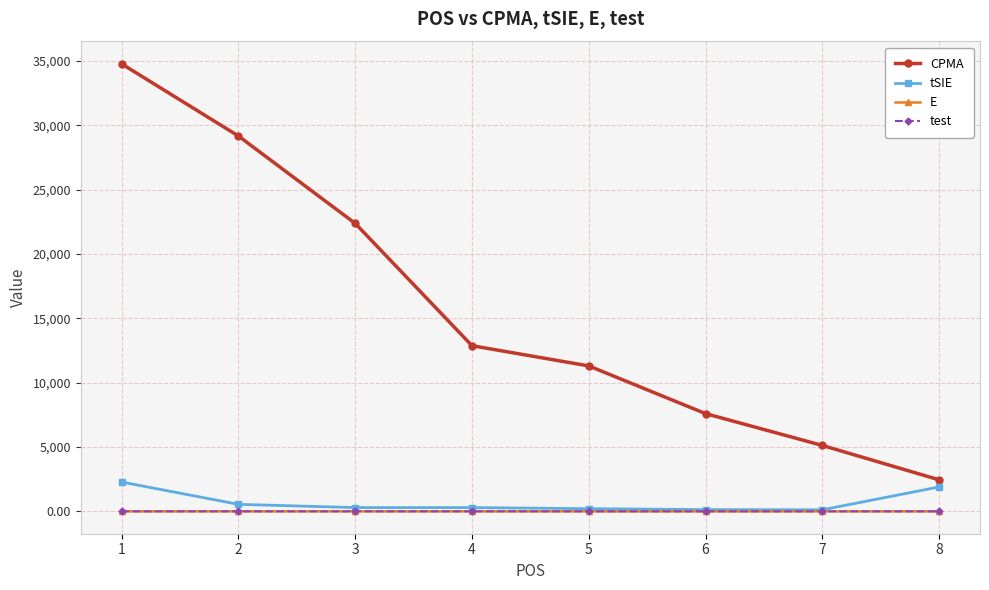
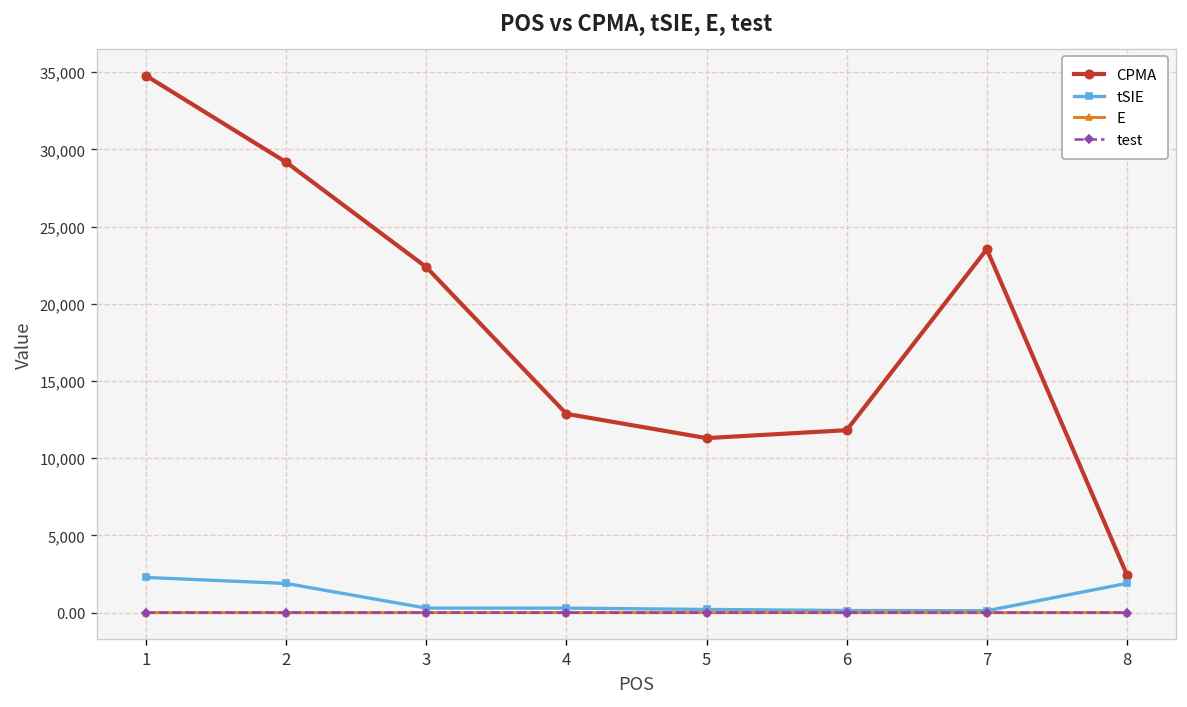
tSIE, 2: 500 -> 1,900
CPMA, 6: 7,600 -> 11,800
CPMA, 7: 5,100 -> 23,500
